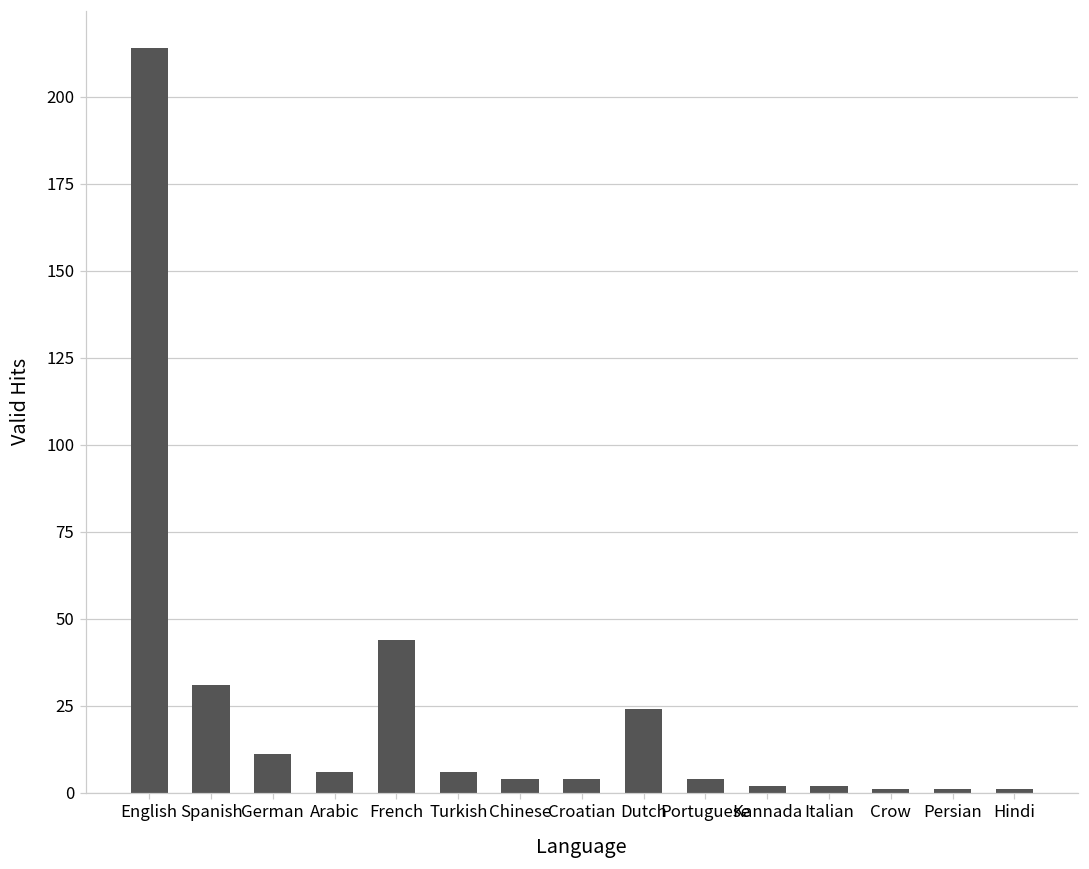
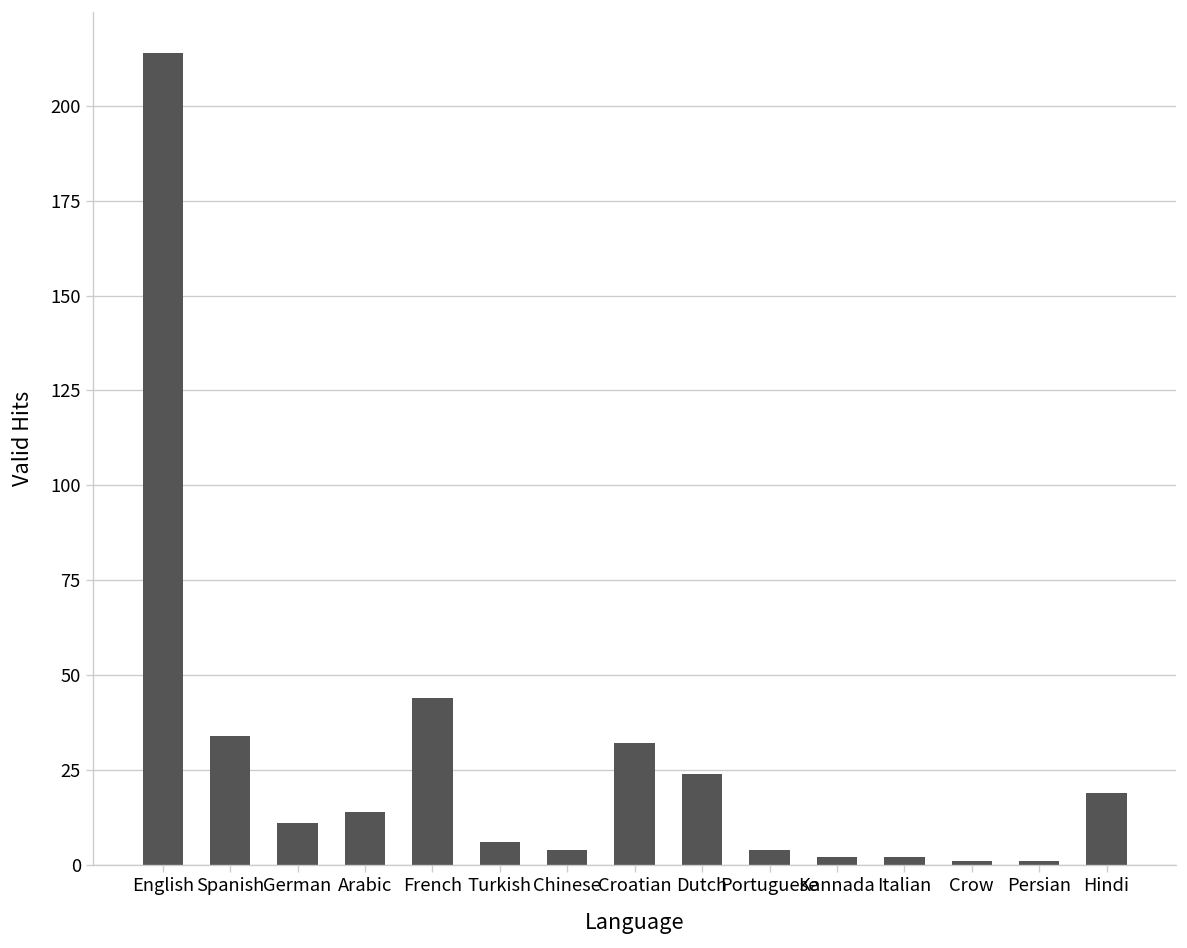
Spanish: 31 -> 34
Arabic: 6 -> 14
Croatian: 4 -> 32
Hindi: 1 -> 19
